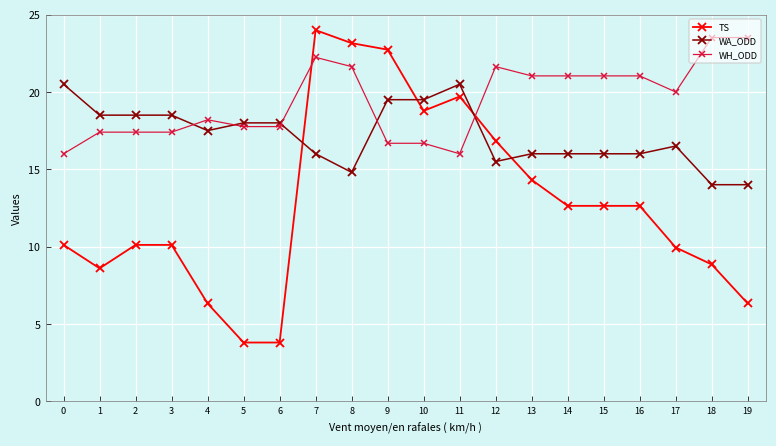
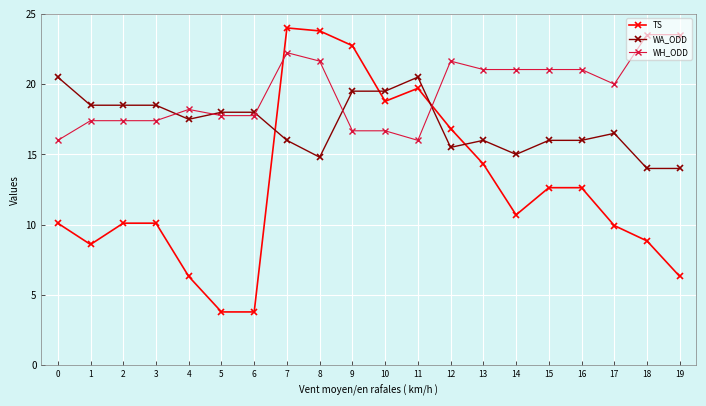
TS, 8: 23.2 -> 23.8
TS, 14: 12.6 -> 10.7
WA_ODD, 14: 16.0 -> 15.0
